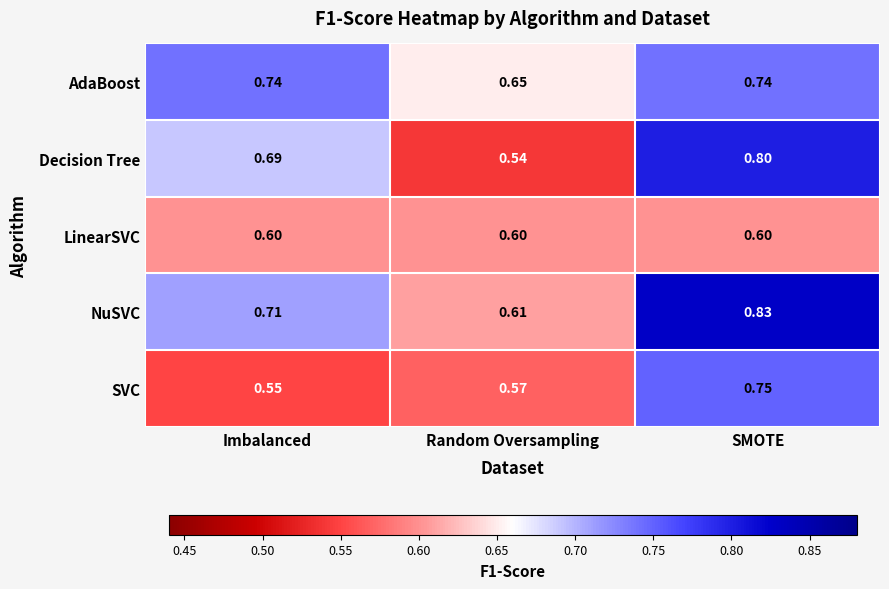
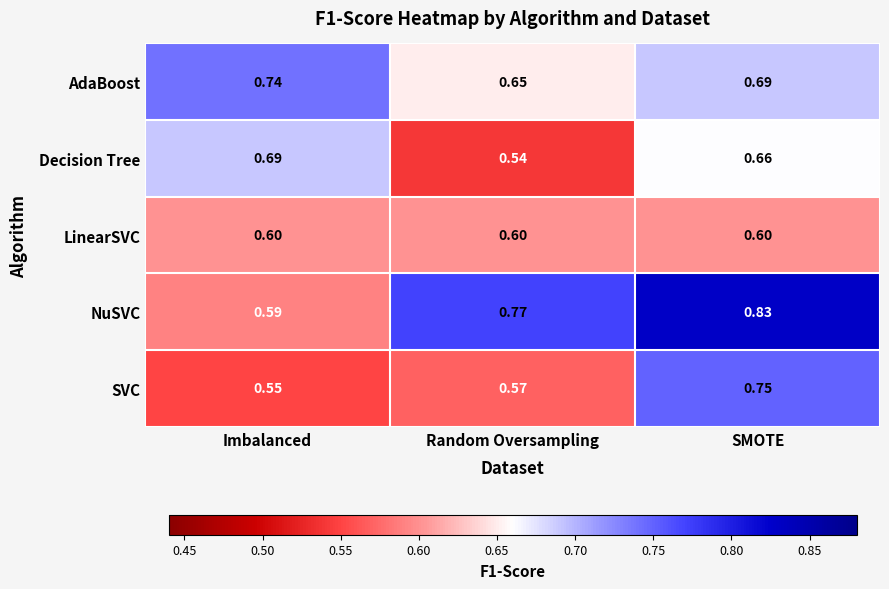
AdaBoost, SMOTE: 0.74 -> 0.69
Decision Tree, SMOTE: 0.80 -> 0.66
NuSVC, Imbalanced: 0.71 -> 0.59
NuSVC, Random Oversampling: 0.61 -> 0.77
